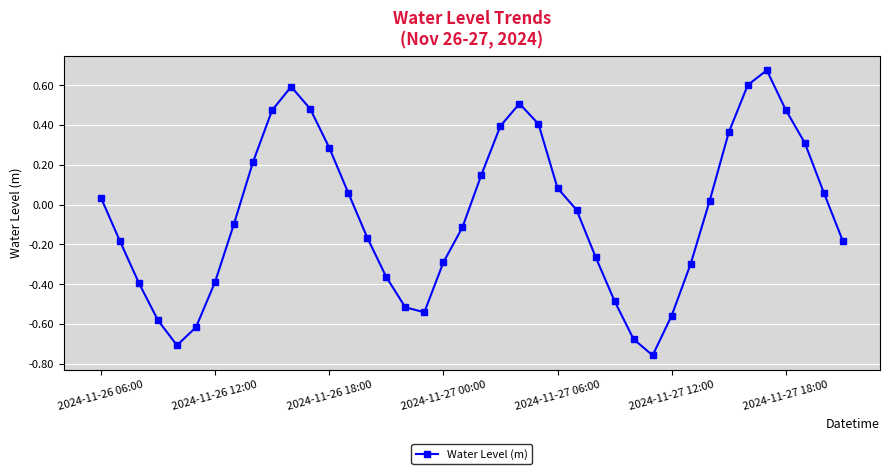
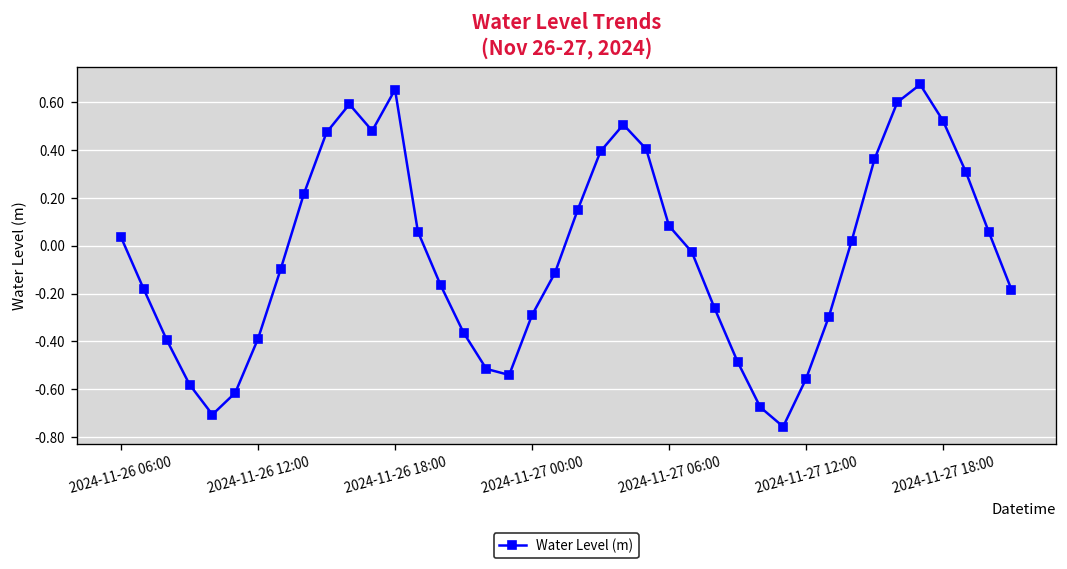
2024-11-26 18:00: 0.29 -> 0.65
2024-11-27 18:00: 0.48 -> 0.52
